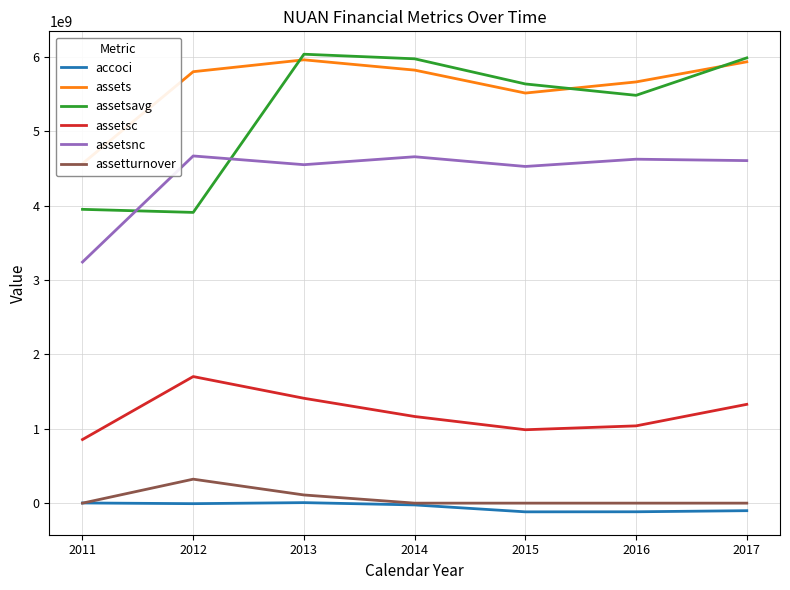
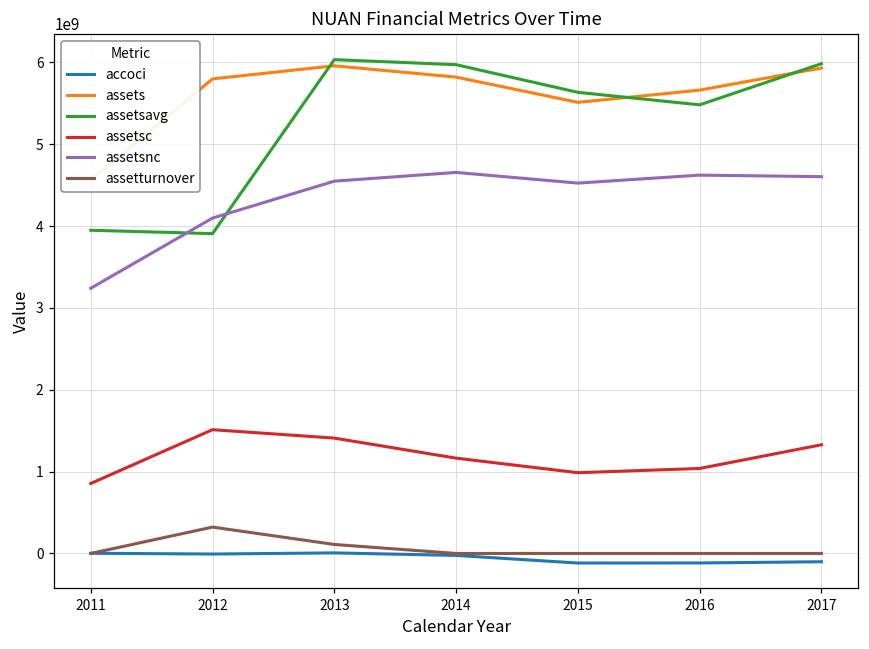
assetsc, 2012: 1700000000 -> 1500000000
assetsnc, 2012: 4700000000 -> 4100000000
